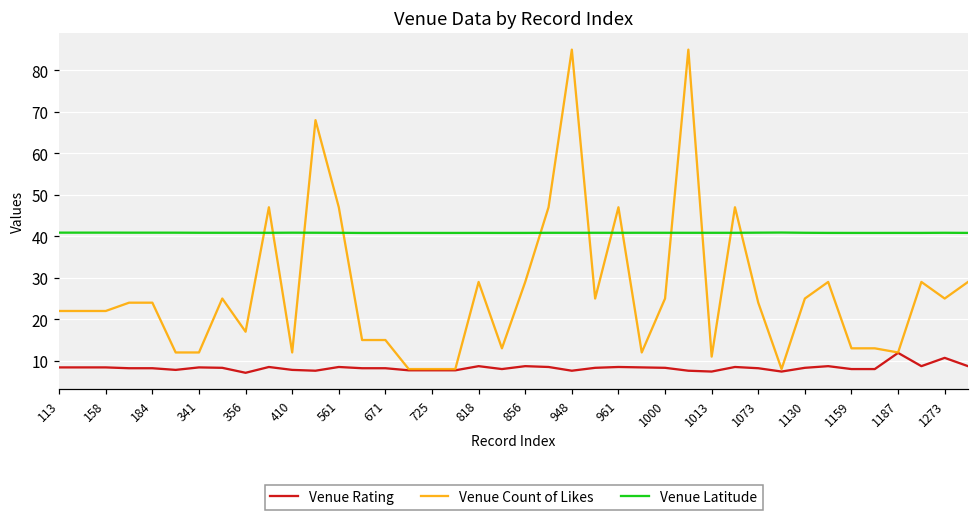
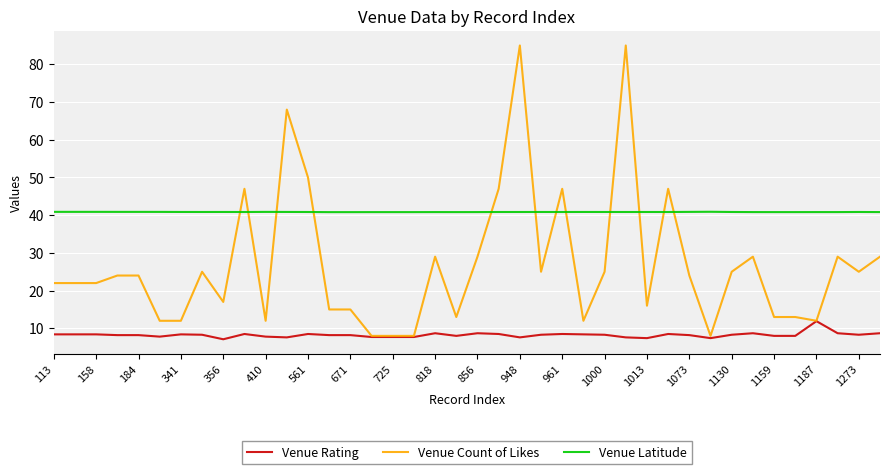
Venue Count of Likes, 561: 47 -> 50
Venue Count of Likes, 1013: 11 -> 16
Venue Rating, 1273: 11 -> 8
